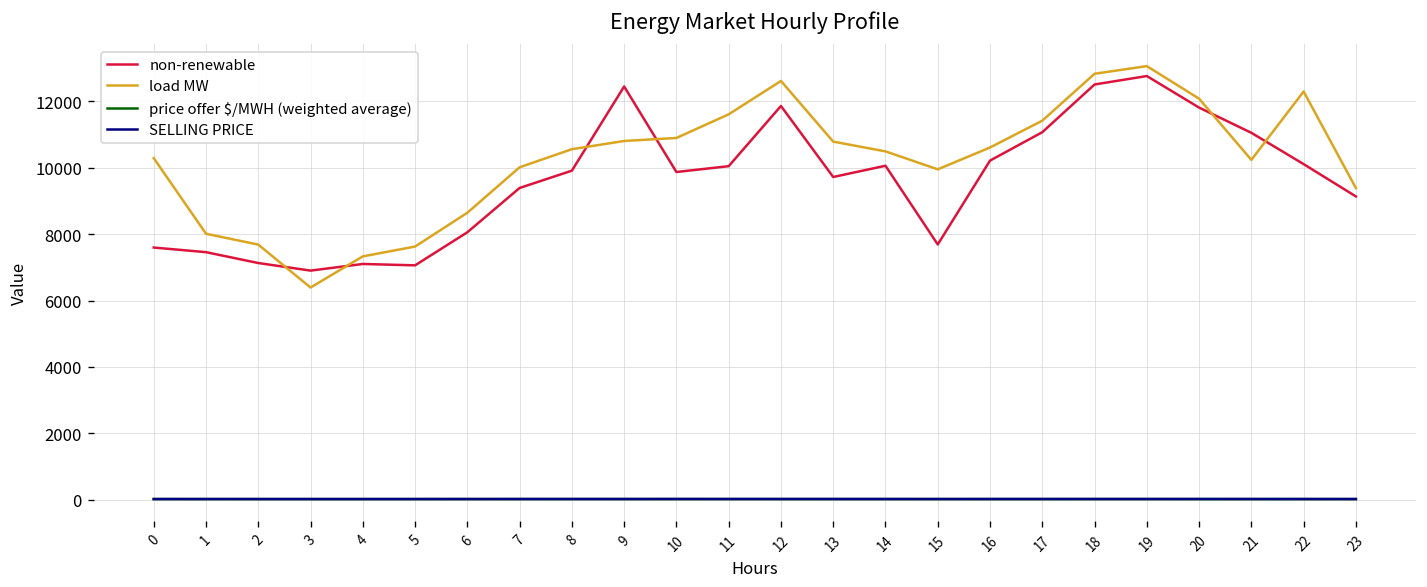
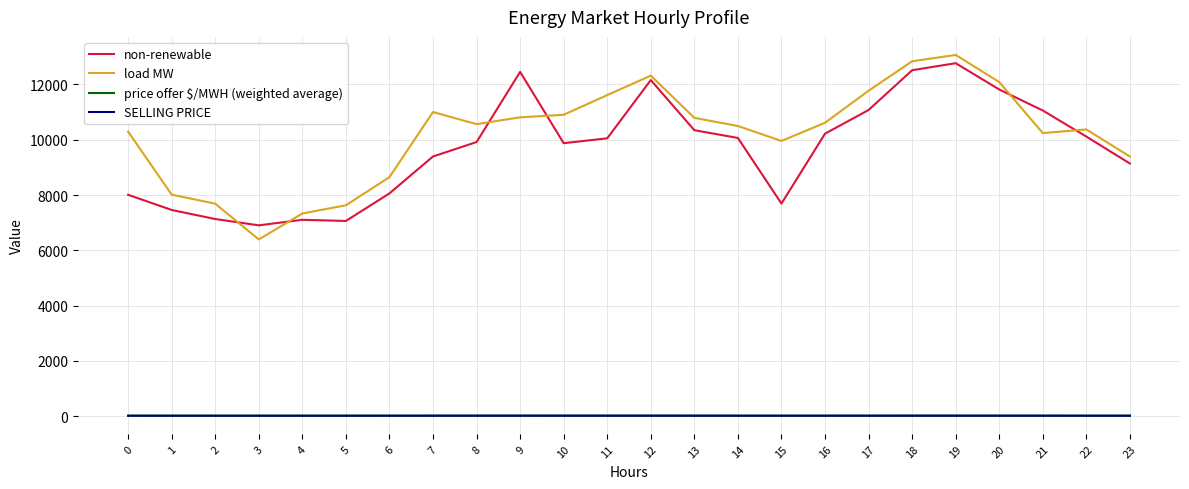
non-renewable, 0: 7600 -> 8000
load MW, 7: 10000 -> 11000
non-renewable, 12: 11900 -> 12200
load MW, 12: 12600 -> 12300
non-renewable, 13: 9700 -> 10300
load MW, 17: 11400 -> 11800
load MW, 22: 12300 -> 10400
